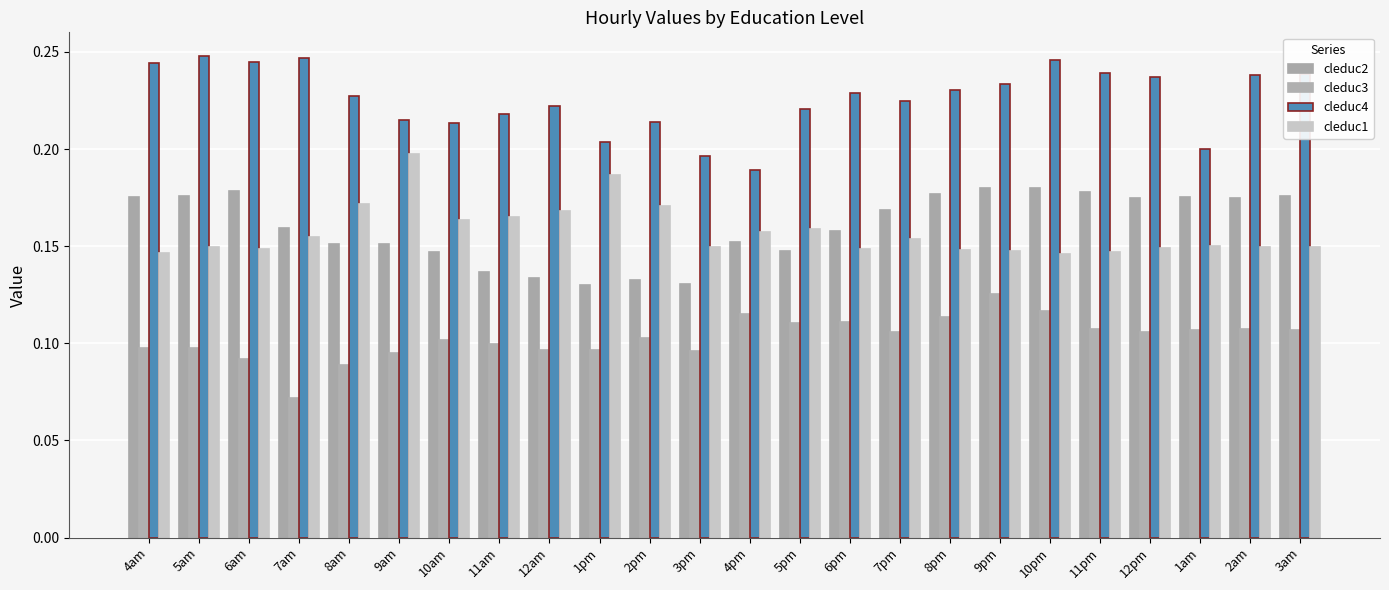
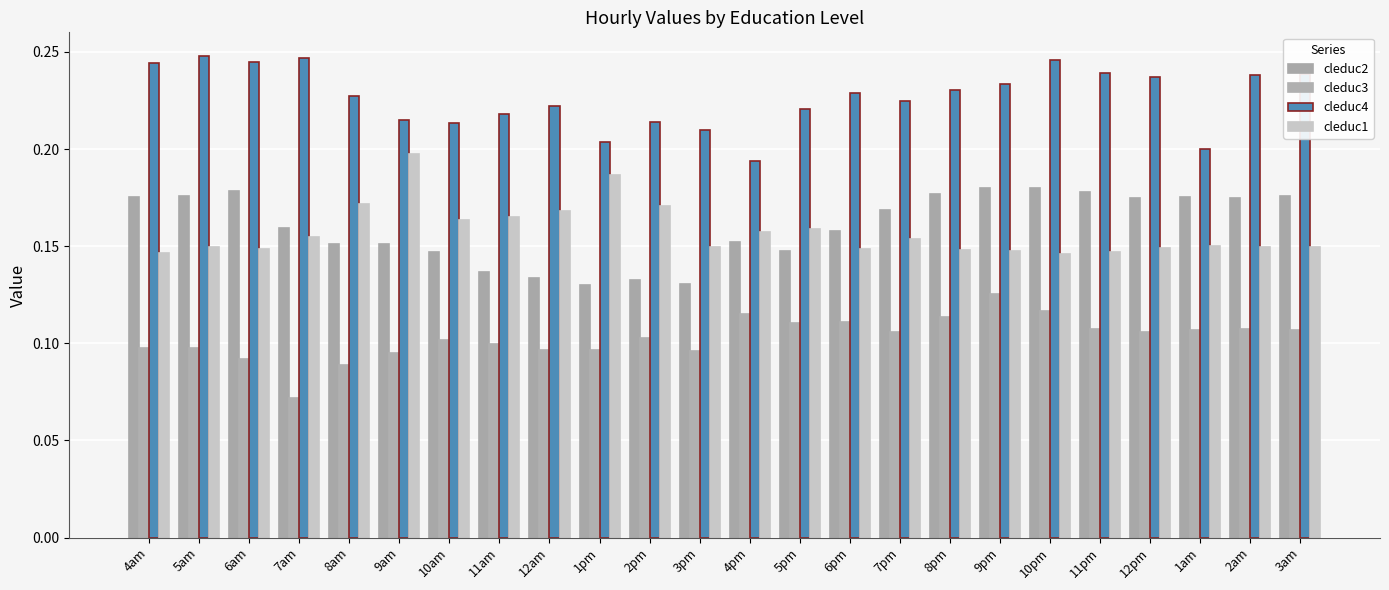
cleduc4, 3pm: 0.197 -> 0.210
cleduc4, 4pm: 0.189 -> 0.194
